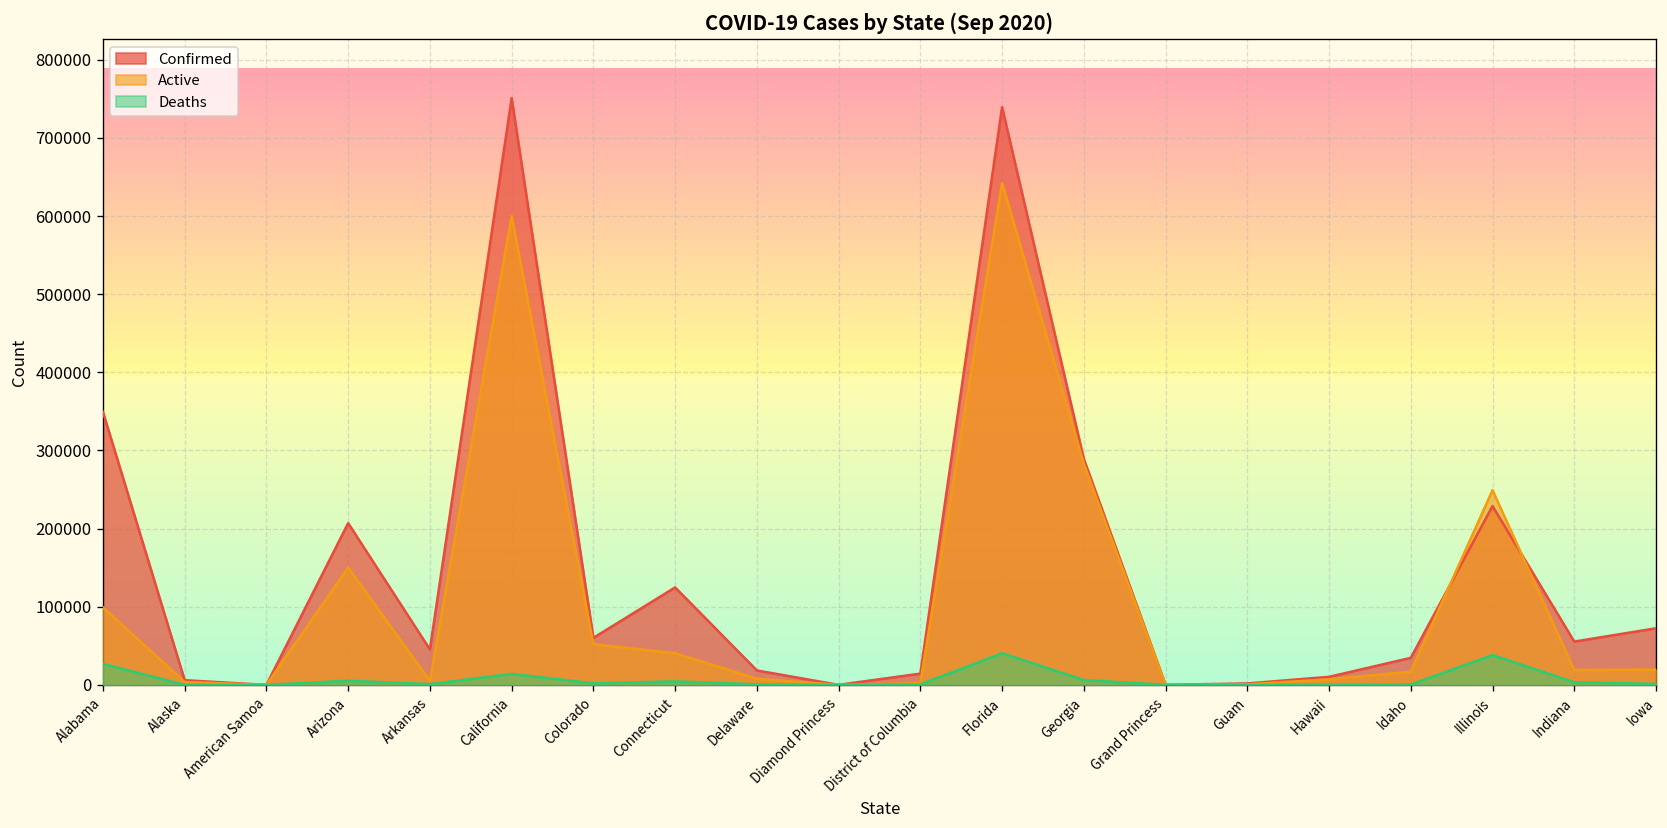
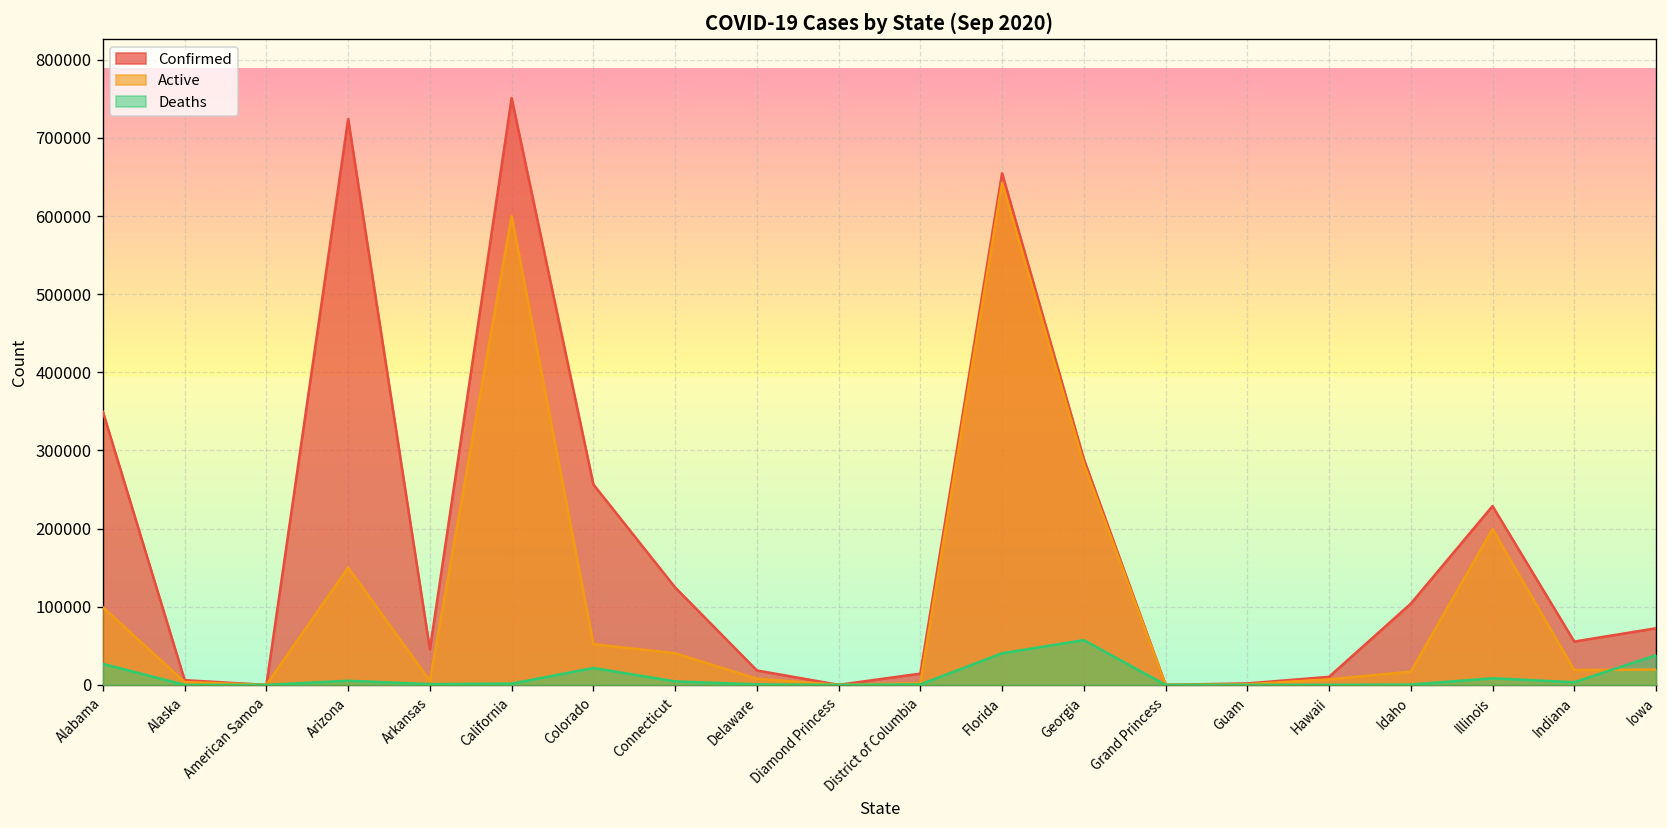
Confirmed, Arizona: 210000 -> 720000
Deaths, California: 10000 -> 0
Confirmed, Colorado: 60000 -> 260000
Deaths, Colorado: 0 -> 20000
Confirmed, Florida: 740000 -> 650000
Deaths, Georgia: 10000 -> 60000
Confirmed, Idaho: 30000 -> 100000
Active, Illinois: 250000 -> 200000
Deaths, Illinois: 40000 -> 10000
Deaths, Iowa: 0 -> 40000
